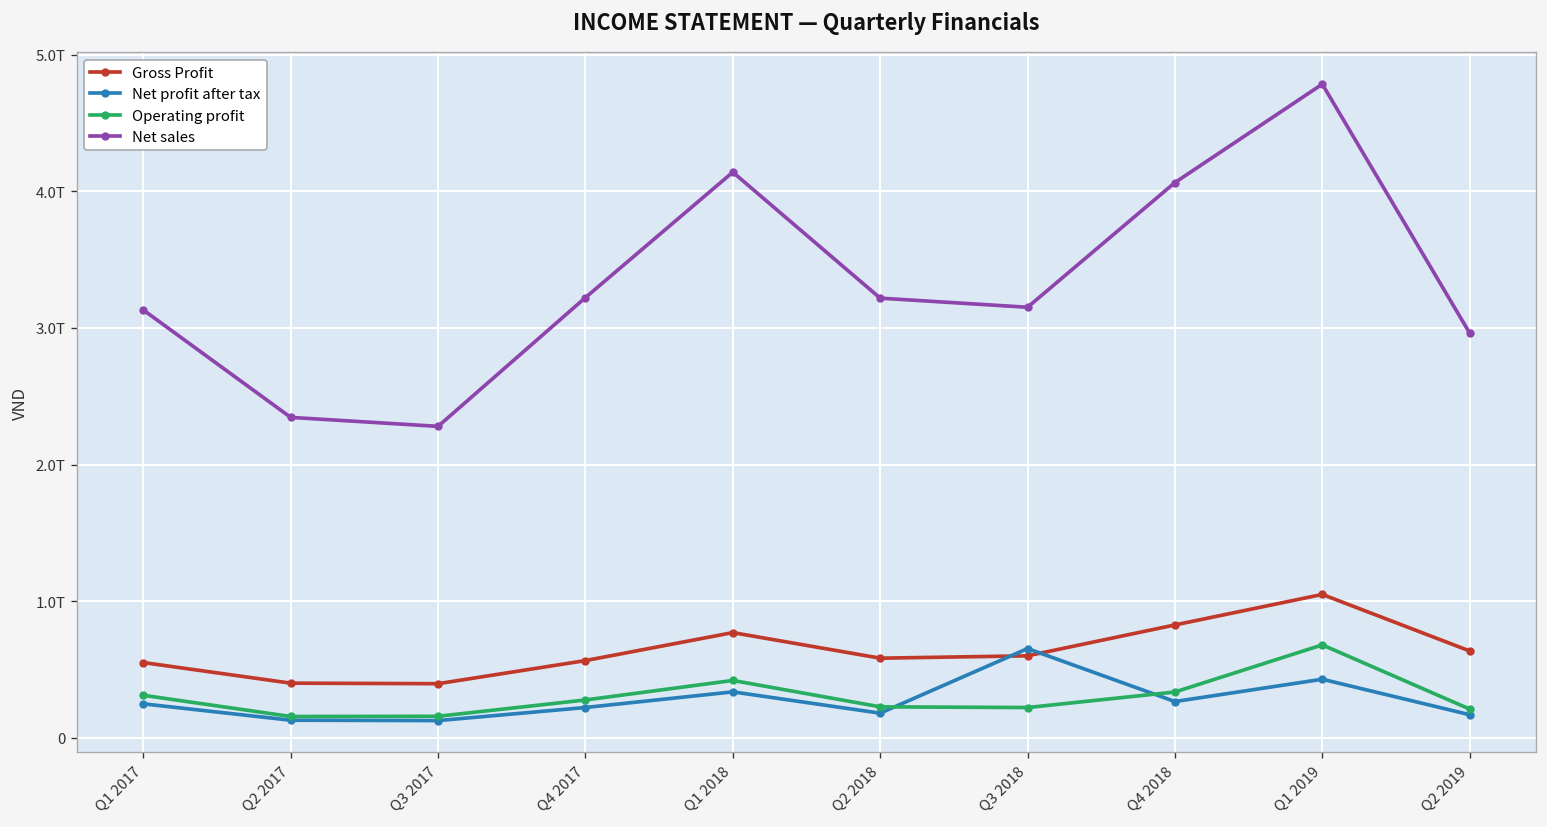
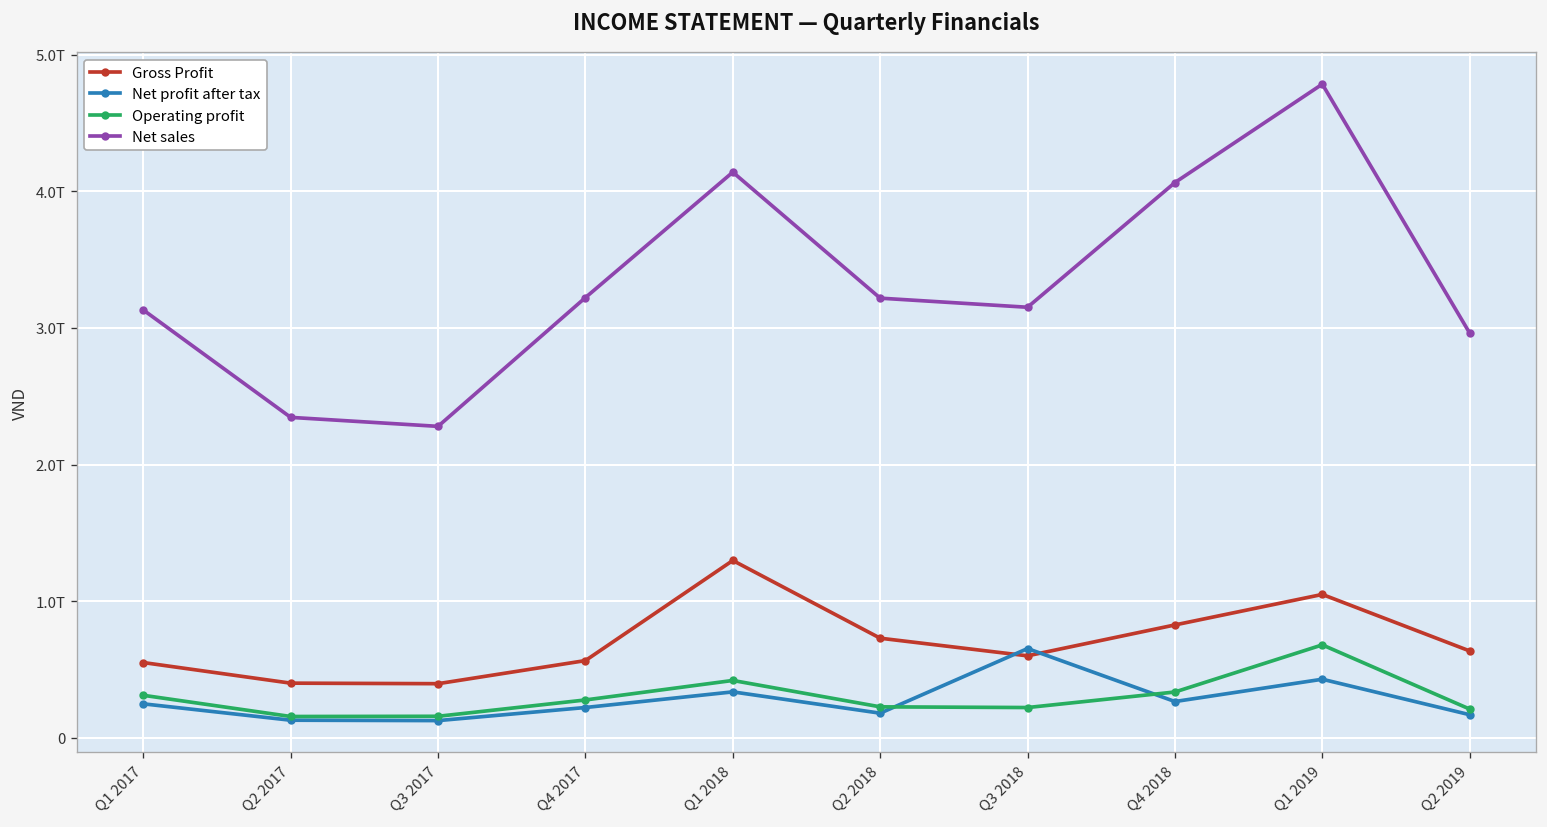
Gross Profit, Q1 2018: 0.77T -> 1.30T
Gross Profit, Q2 2018: 0.58T -> 0.73T
